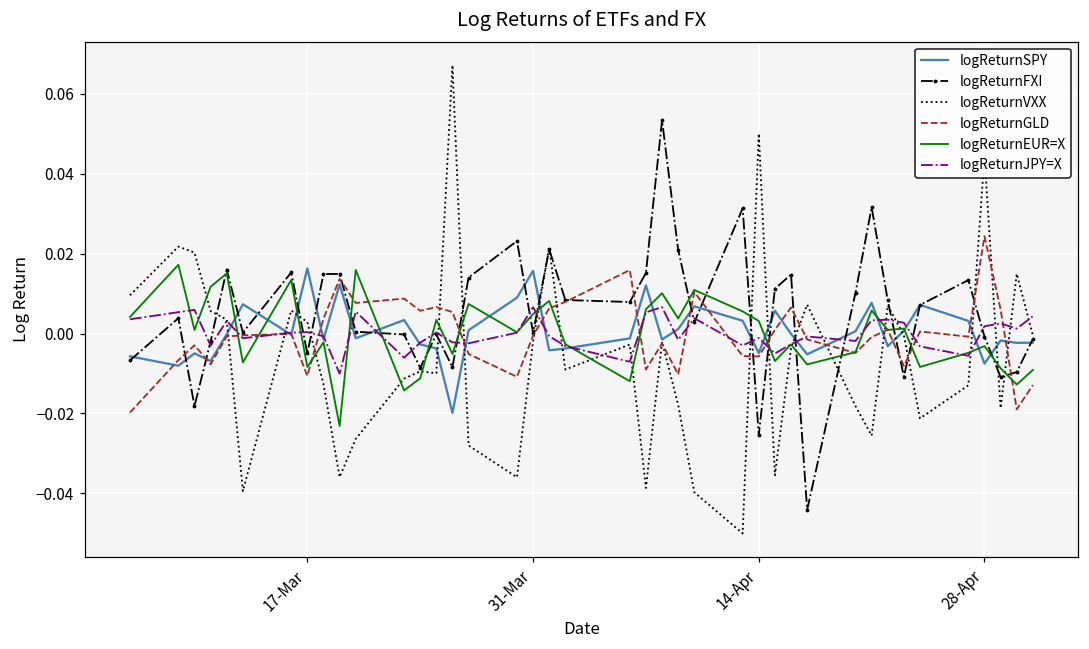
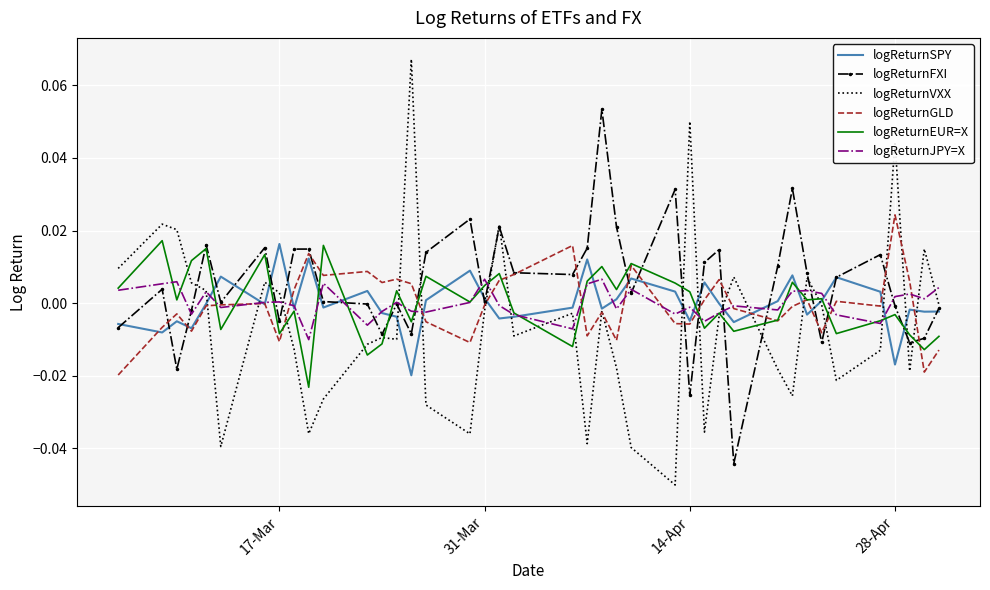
logReturnSPY, 31-Mar: 0.016 -> 0.001
logReturnSPY, 28-Apr: -0.008 -> -0.017
